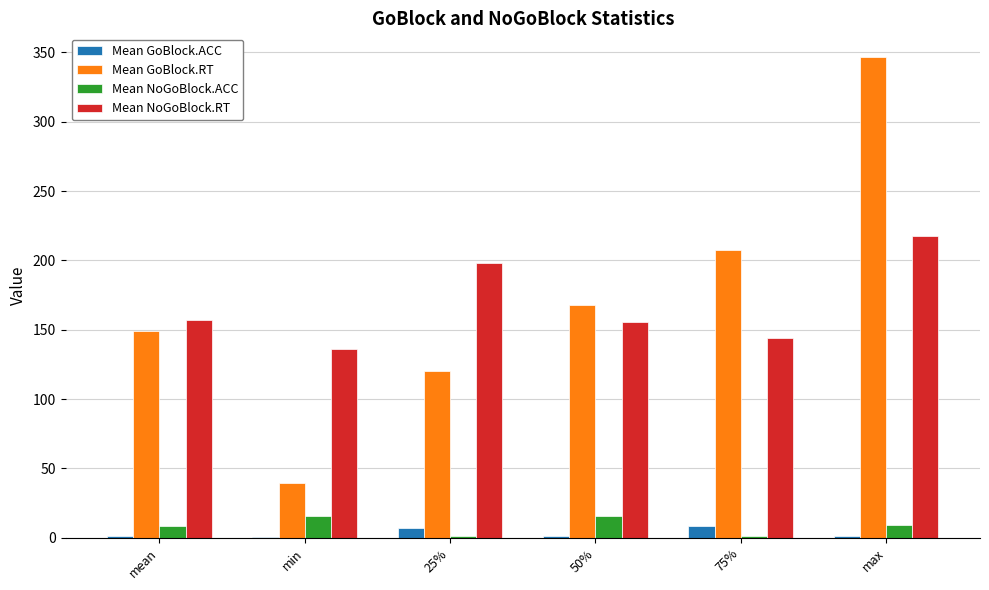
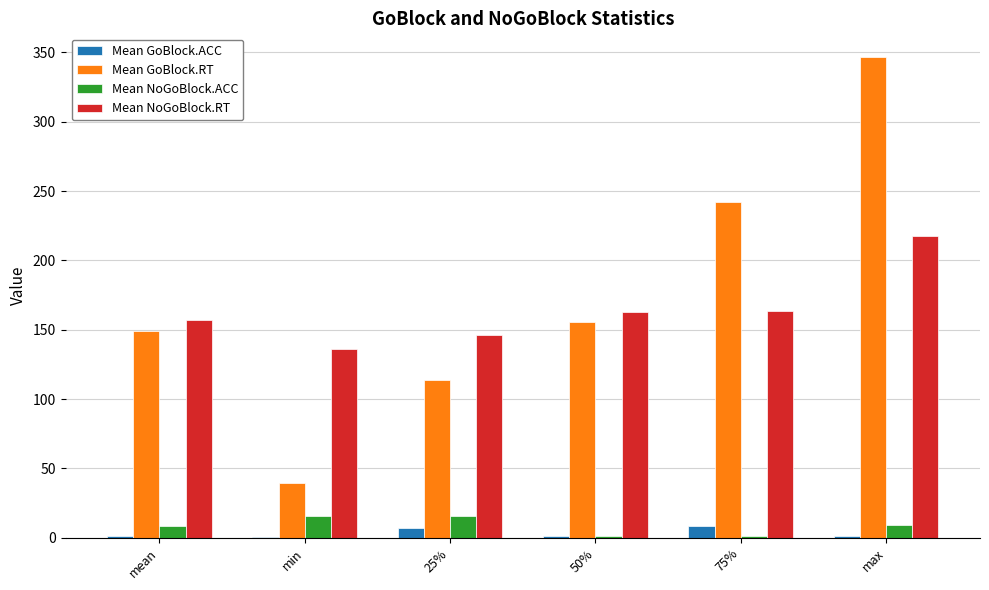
Mean GoBlock.RT, 25%: 120 -> 114
Mean NoGoBlock.ACC, 25%: 1 -> 16
Mean NoGoBlock.RT, 25%: 198 -> 146
Mean GoBlock.RT, 50%: 168 -> 155
Mean NoGoBlock.ACC, 50%: 16 -> 1
Mean NoGoBlock.RT, 50%: 156 -> 163
Mean GoBlock.RT, 75%: 207 -> 242
Mean NoGoBlock.RT, 75%: 144 -> 163
